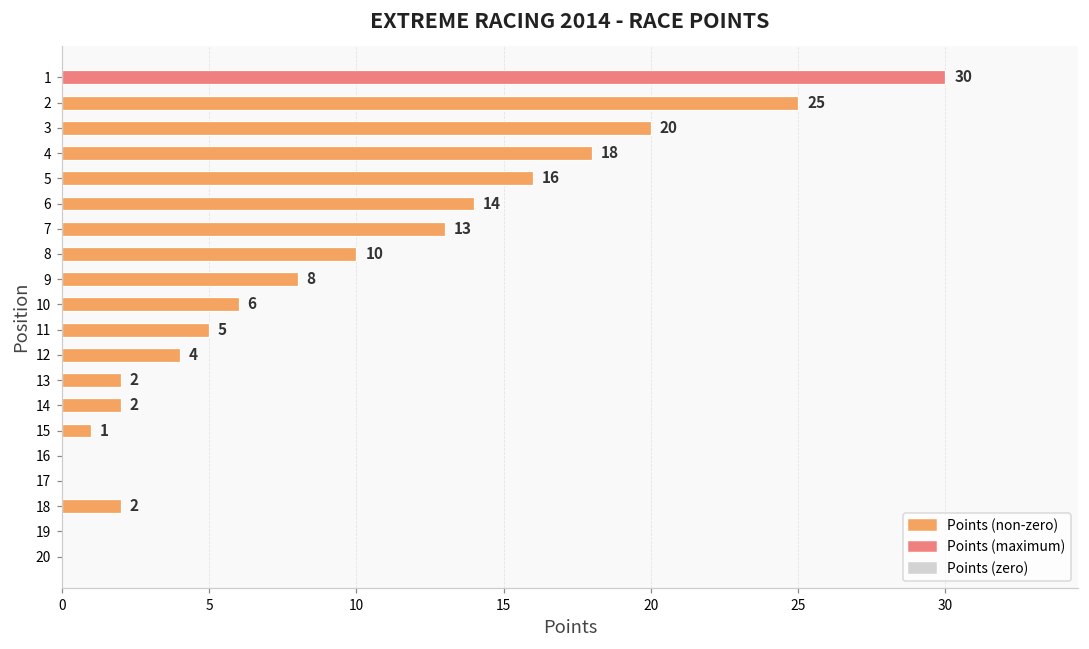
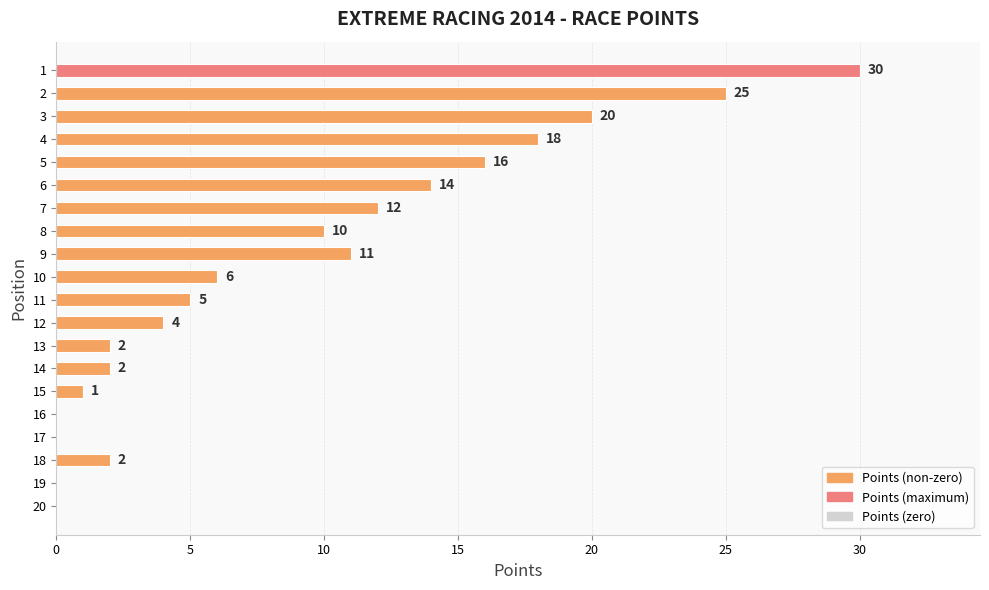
7: 13 -> 12
9: 8 -> 11
